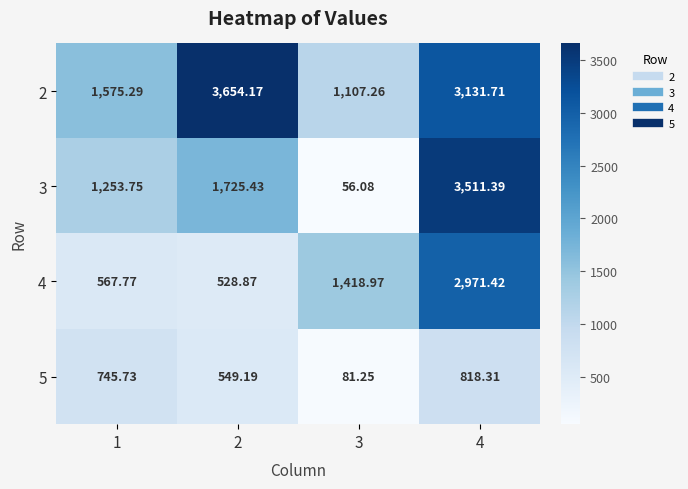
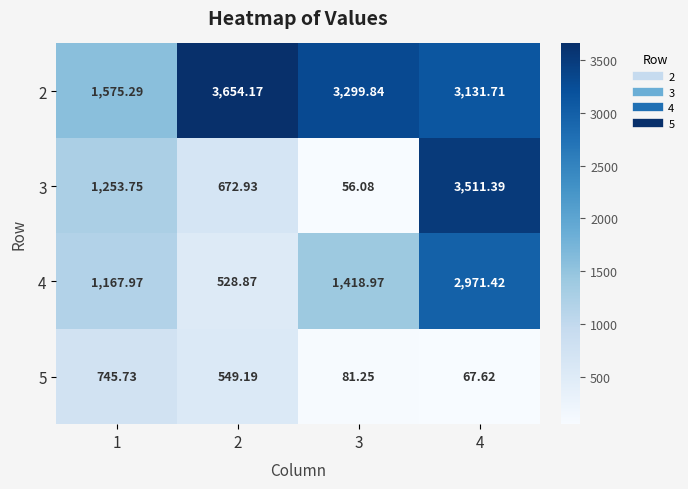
2, 3: 1,107.26 -> 3,299.84
3, 2: 1,725.43 -> 672.93
4, 1: 567.77 -> 1,167.97
5, 4: 818.31 -> 67.62
